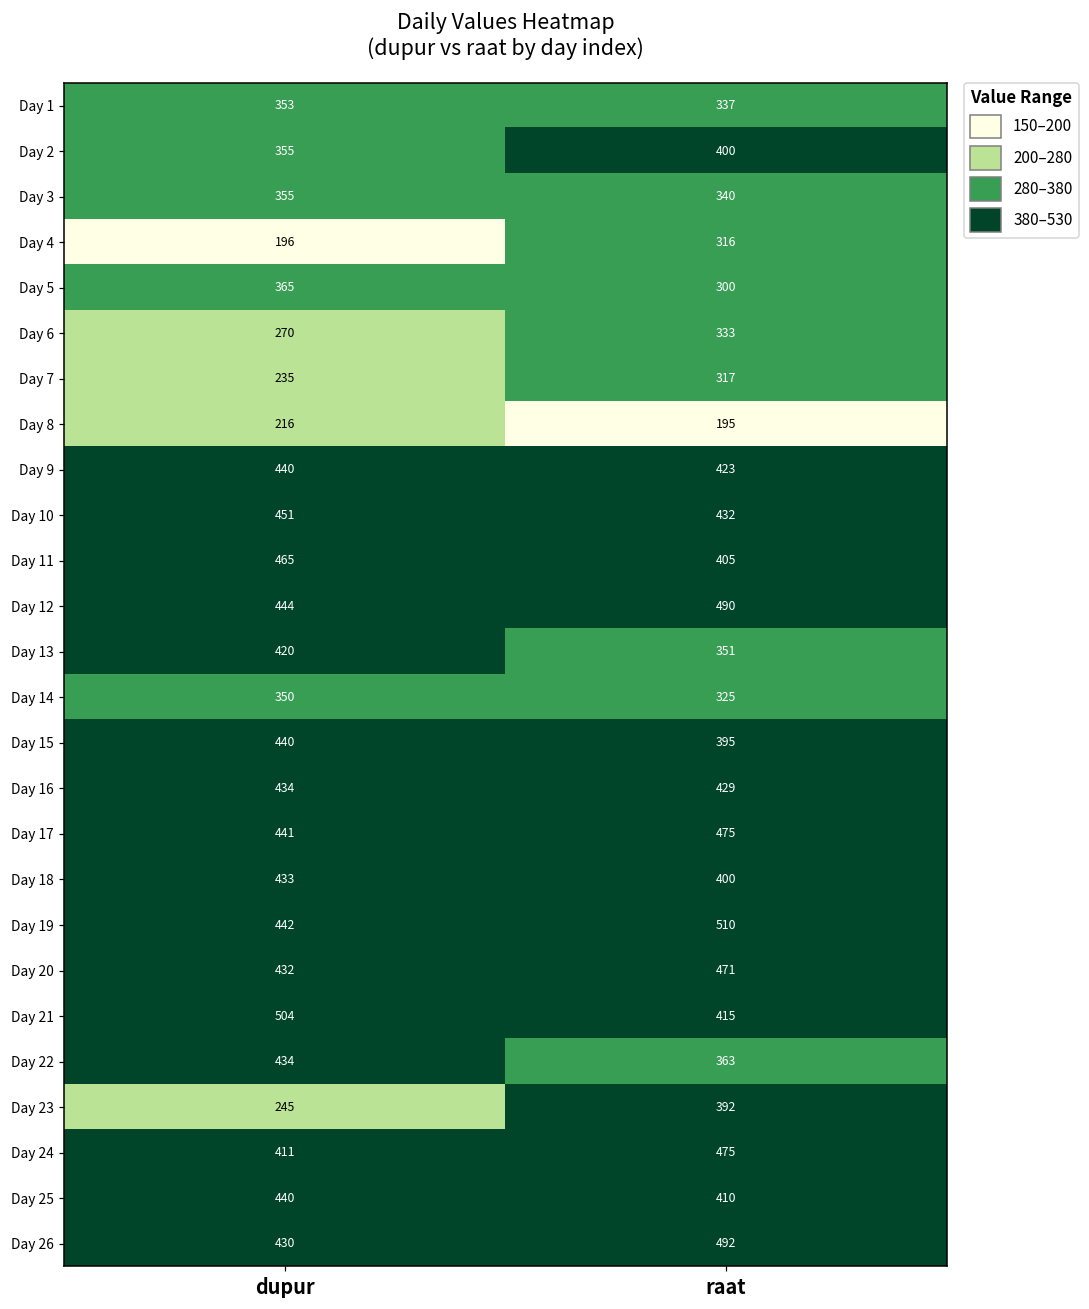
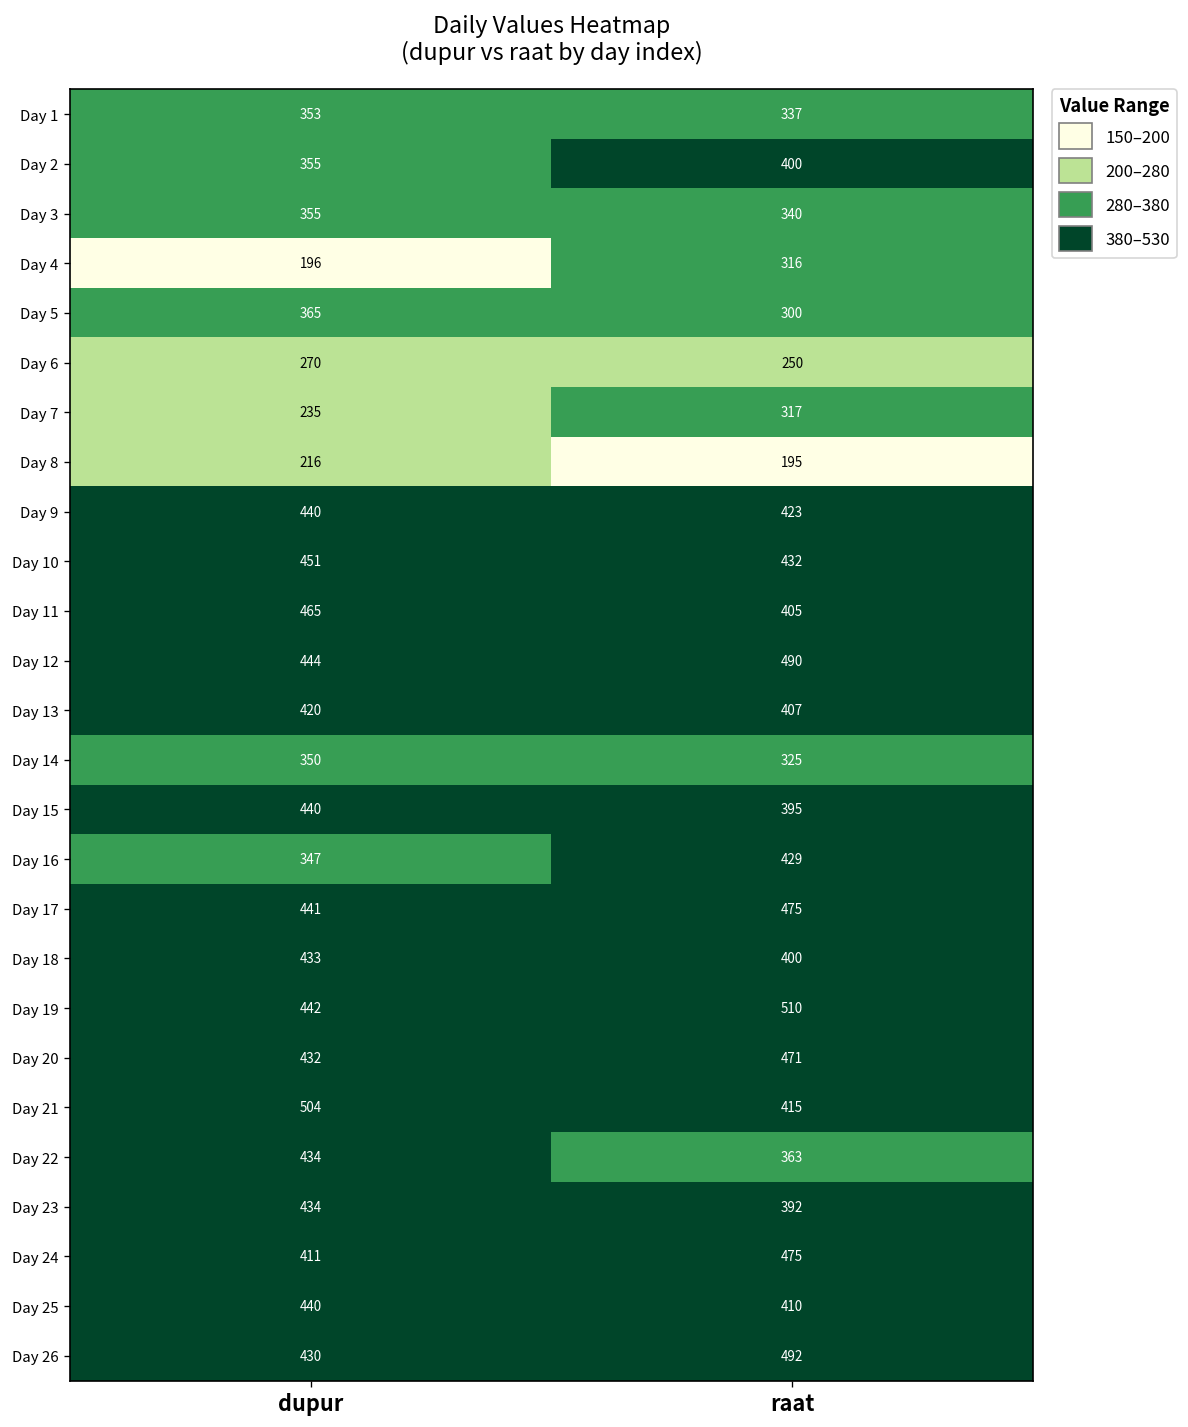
Day 6, raat: 333 -> 250
Day 13, raat: 351 -> 407
Day 16, dupur: 434 -> 347
Day 23, dupur: 245 -> 434
